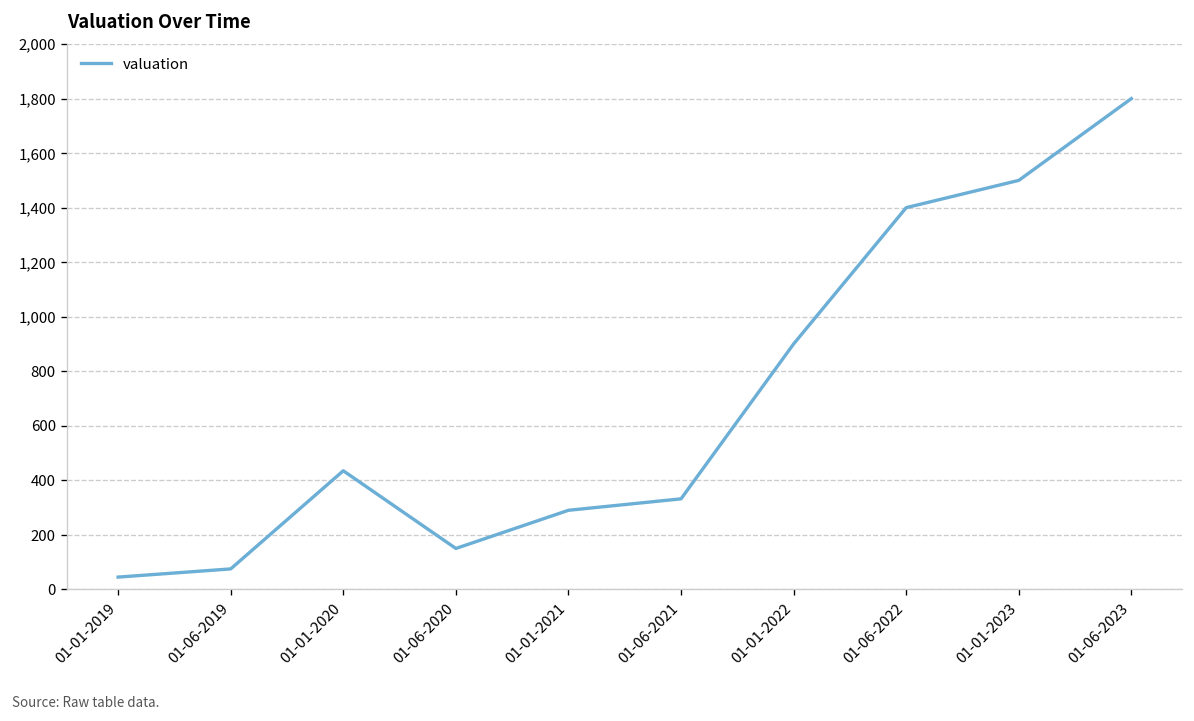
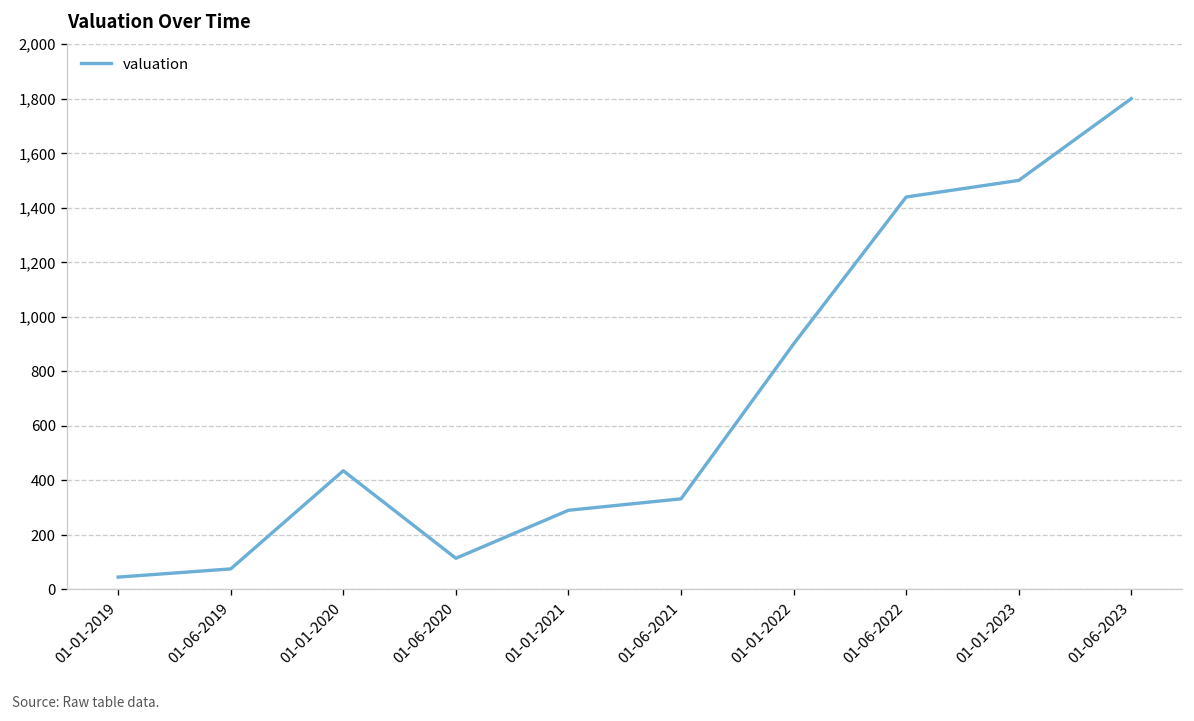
01-06-2020: 150 -> 110
01-06-2022: 1,400 -> 1,440
